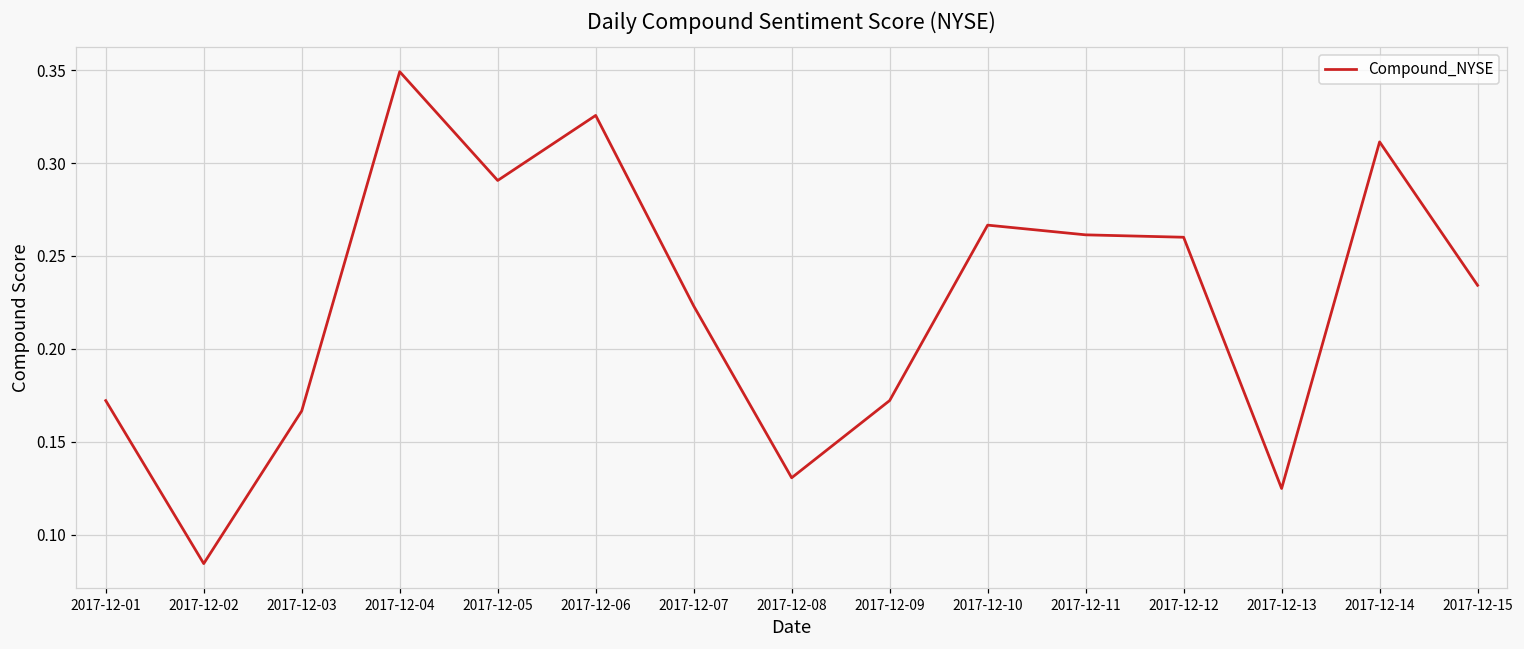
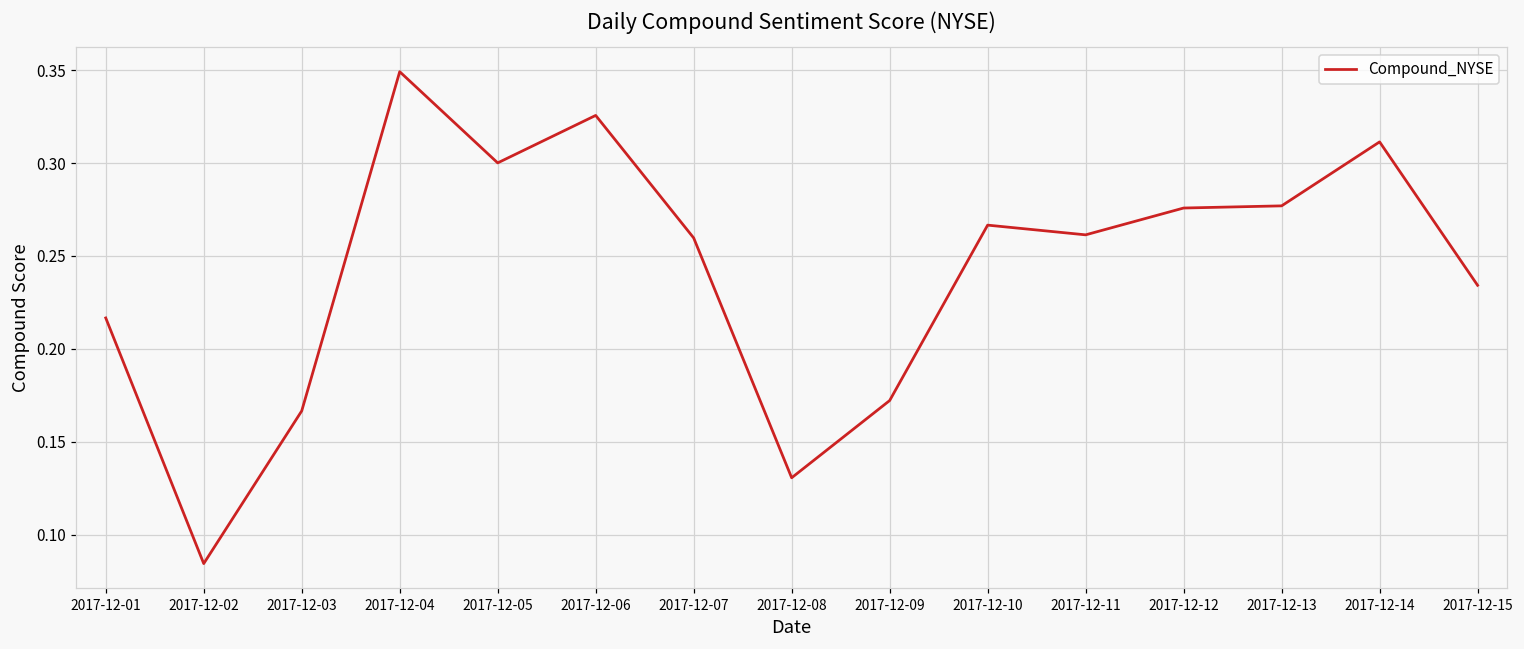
2017-12-01: 0.172 -> 0.217
2017-12-05: 0.291 -> 0.300
2017-12-07: 0.223 -> 0.260
2017-12-12: 0.260 -> 0.276
2017-12-13: 0.125 -> 0.277
